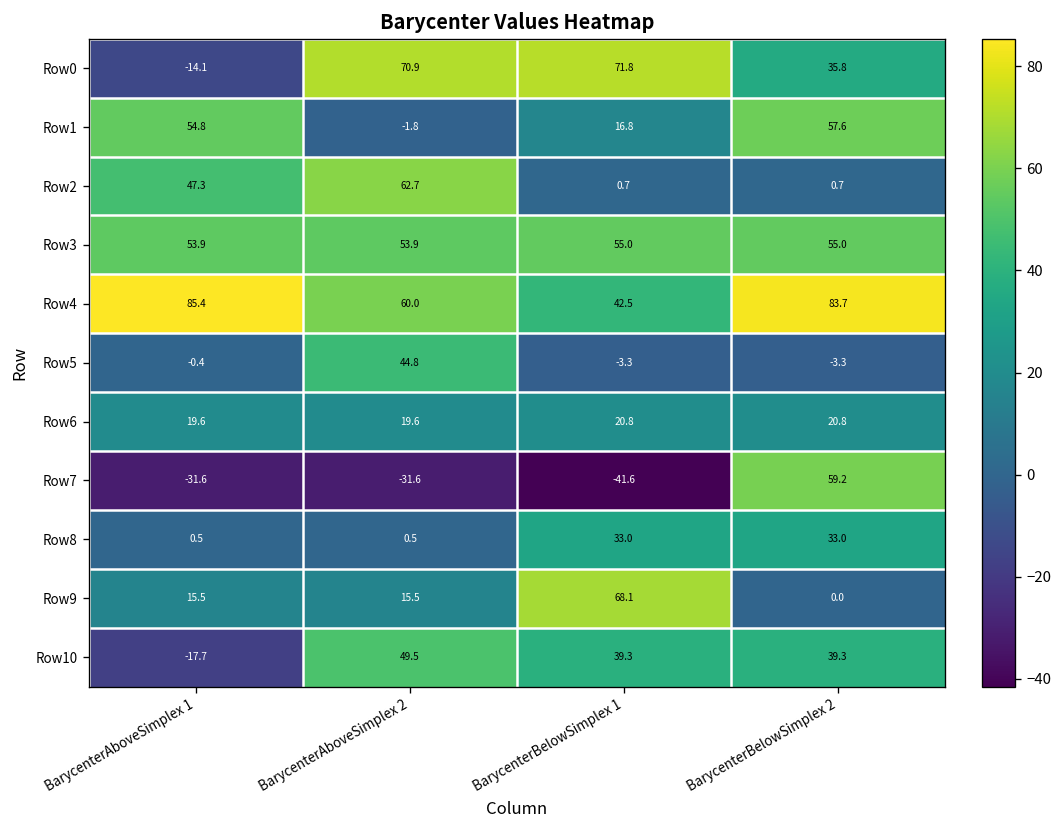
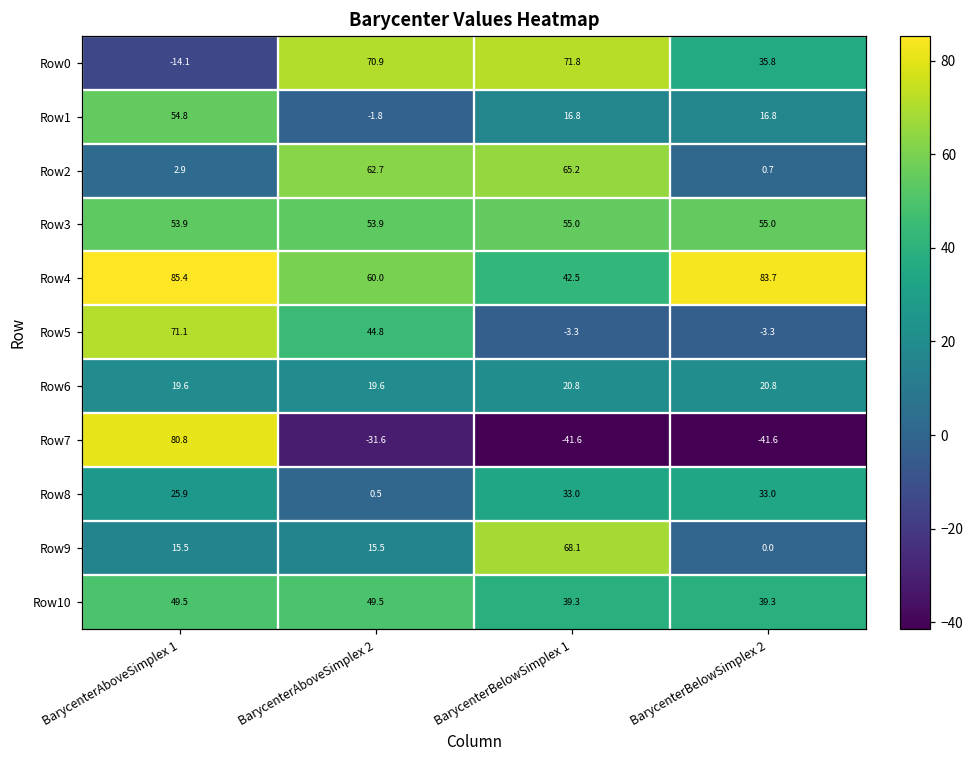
Row1, BarycenterBelowSimplex 2: 57.6 -> 16.8
Row2, BarycenterAboveSimplex 1: 47.3 -> 2.9
Row2, BarycenterBelowSimplex 1: 0.7 -> 65.2
Row5, BarycenterAboveSimplex 1: -0.4 -> 71.1
Row7, BarycenterAboveSimplex 1: -31.6 -> 80.8
Row7, BarycenterBelowSimplex 2: 59.2 -> -41.6
Row8, BarycenterAboveSimplex 1: 0.5 -> 25.9
Row10, BarycenterAboveSimplex 1: -17.7 -> 49.5
